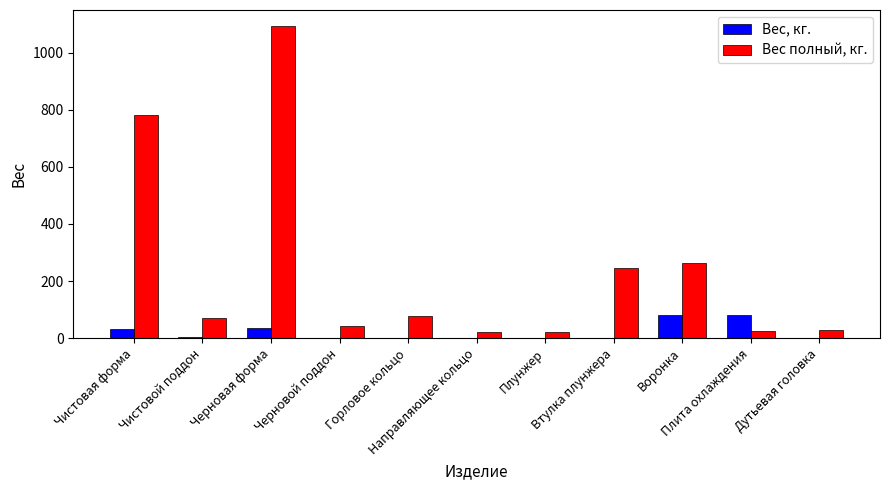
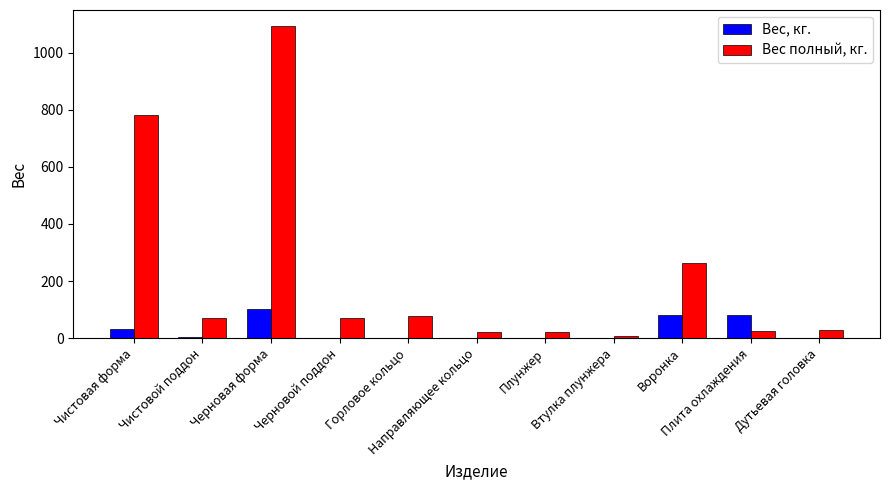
Вес, кг., Черновая форма: 30 -> 100
Вес полный, кг., Черновой поддон: 40 -> 70
Вес полный, кг., Втулка плунжера: 250 -> 10
